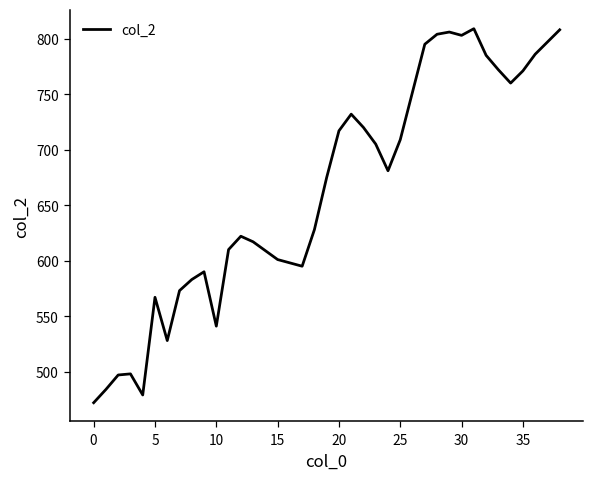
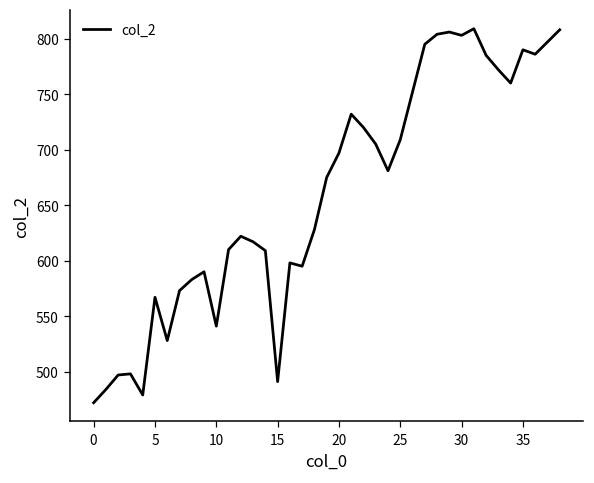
15: 601 -> 491
20: 717 -> 697
35: 771 -> 790
